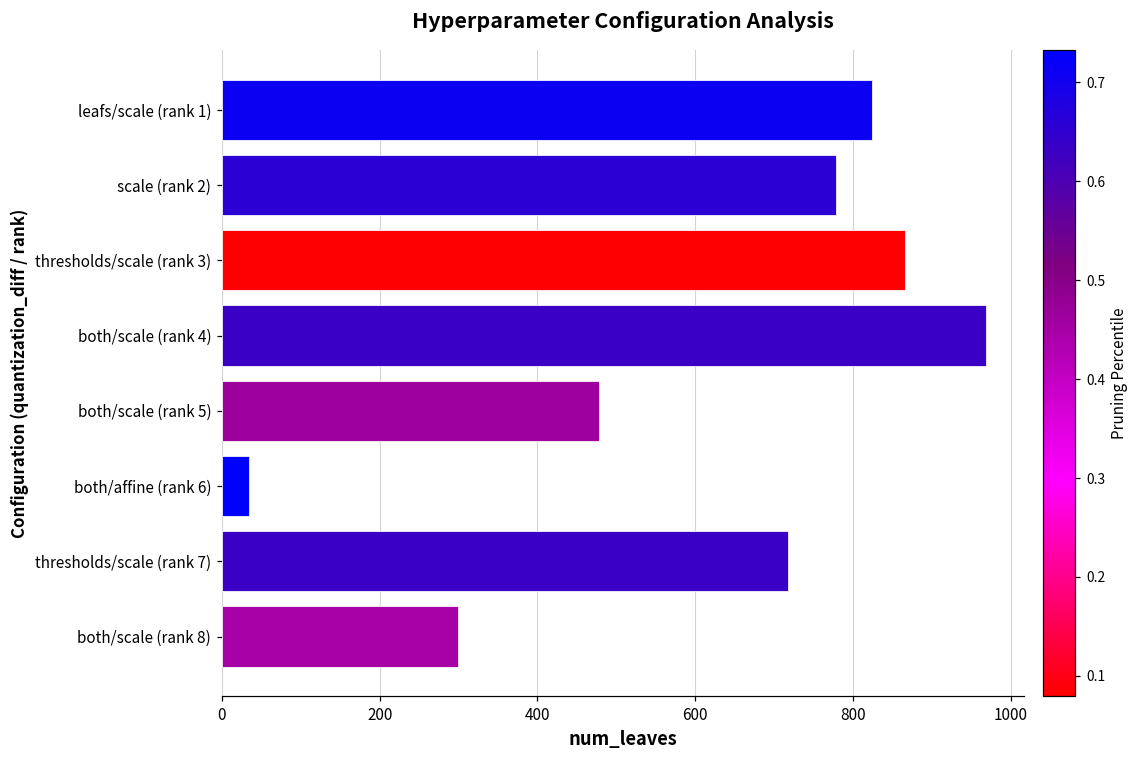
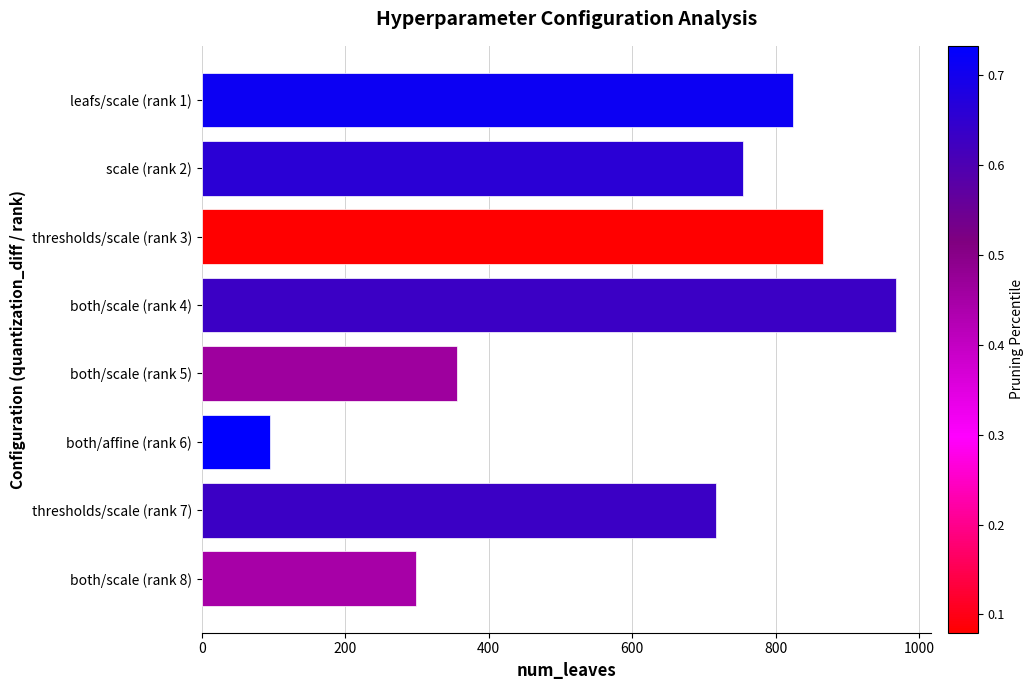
scale (rank 2): 780 -> 750
both/scale (rank 5): 480 -> 360
both/affine (rank 6): 30 -> 100
